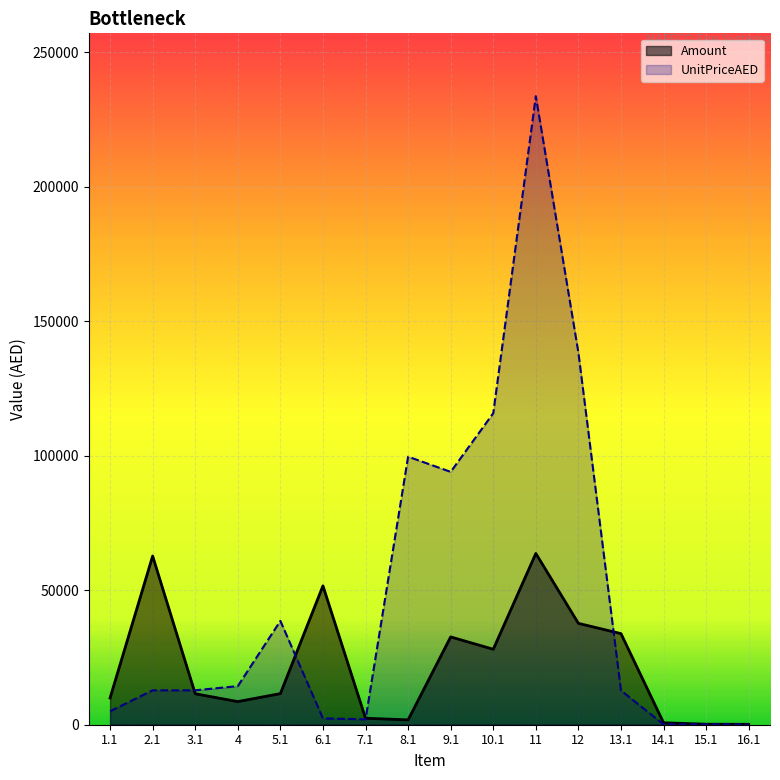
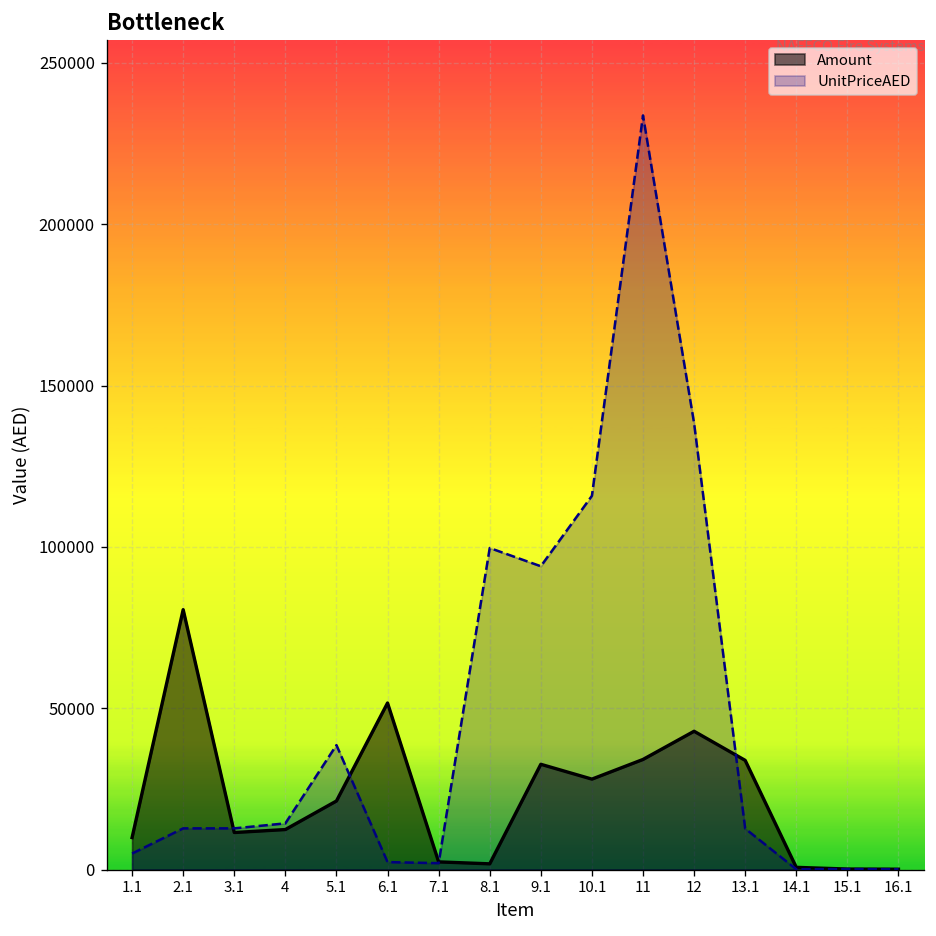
Amount, 2.1: 63000 -> 81000
Amount, 4: 9000 -> 12000
Amount, 5.1: 12000 -> 21000
Amount, 11: 64000 -> 34000
Amount, 12: 38000 -> 43000
